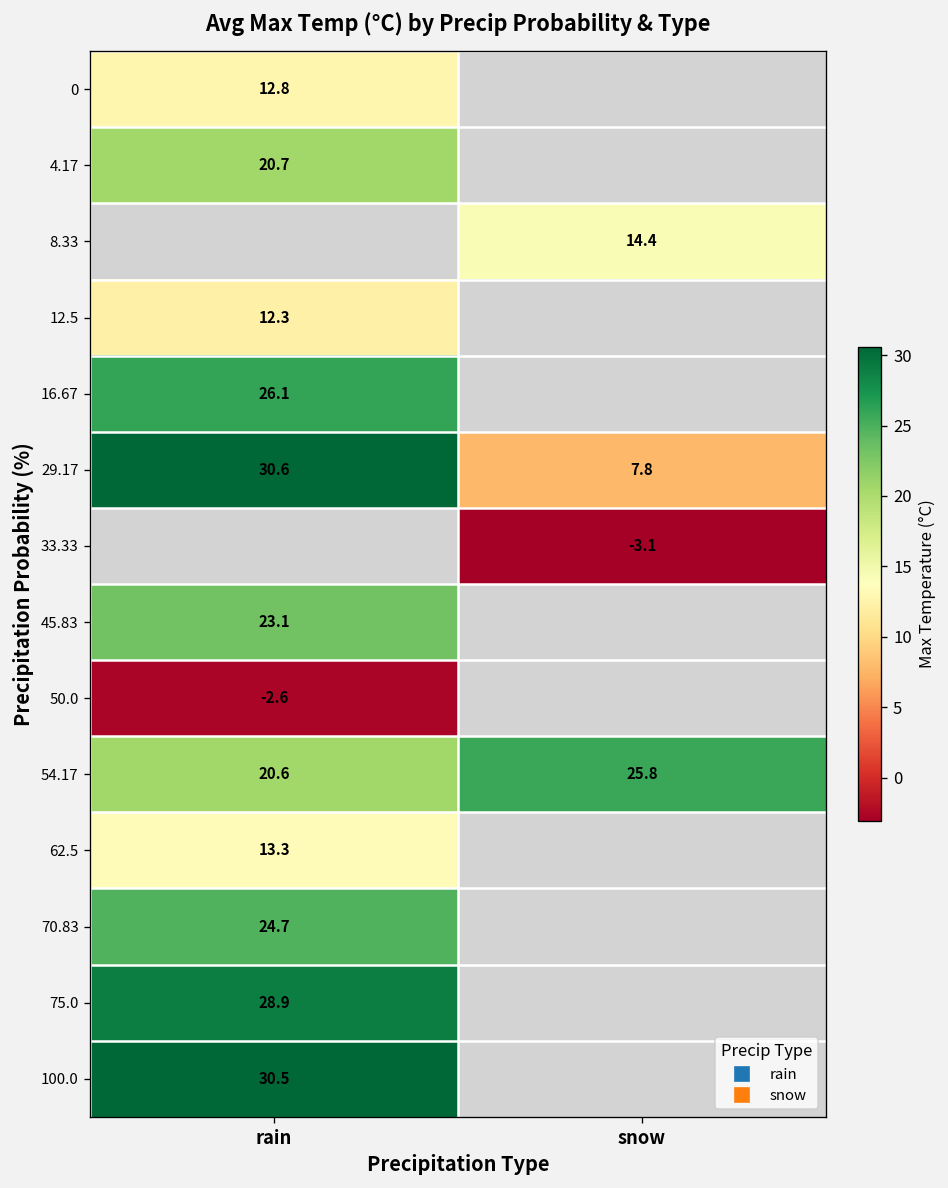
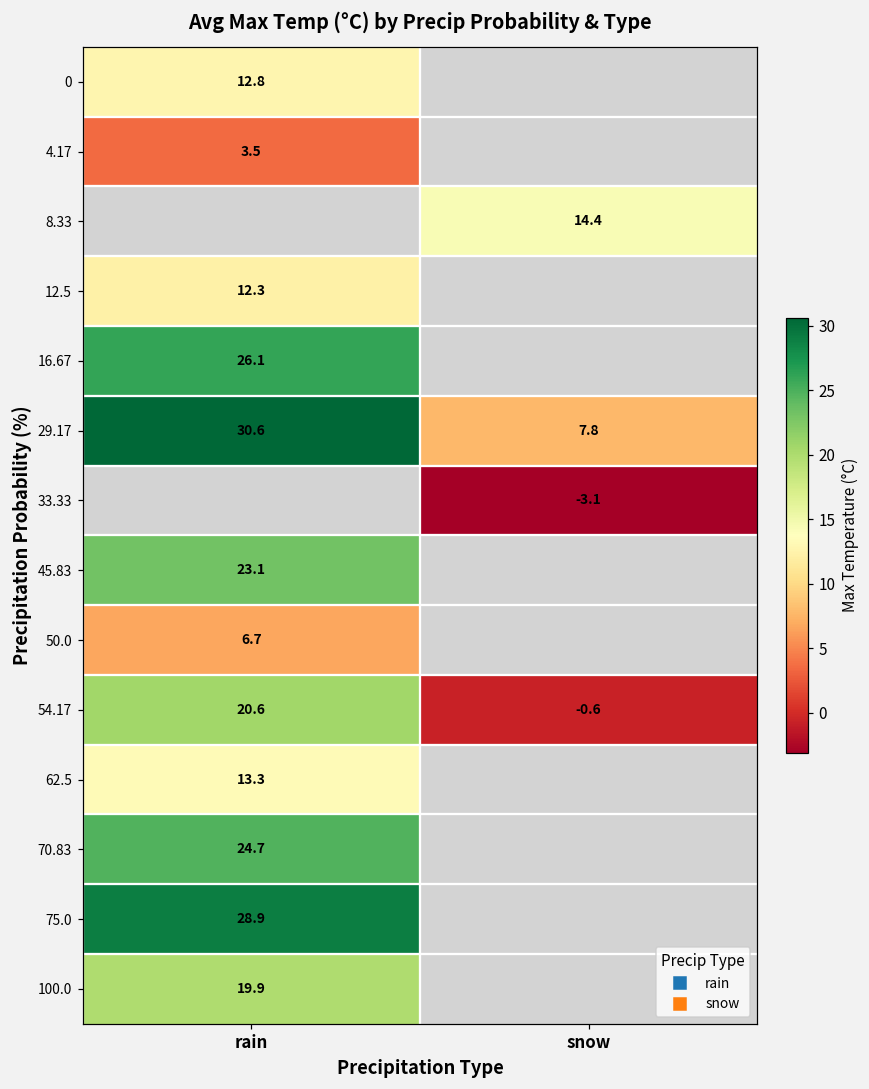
4.17, rain: 20.7 -> 3.5
50.0, rain: -2.6 -> 6.7
54.17, snow: 25.8 -> -0.6
100.0, rain: 30.5 -> 19.9
